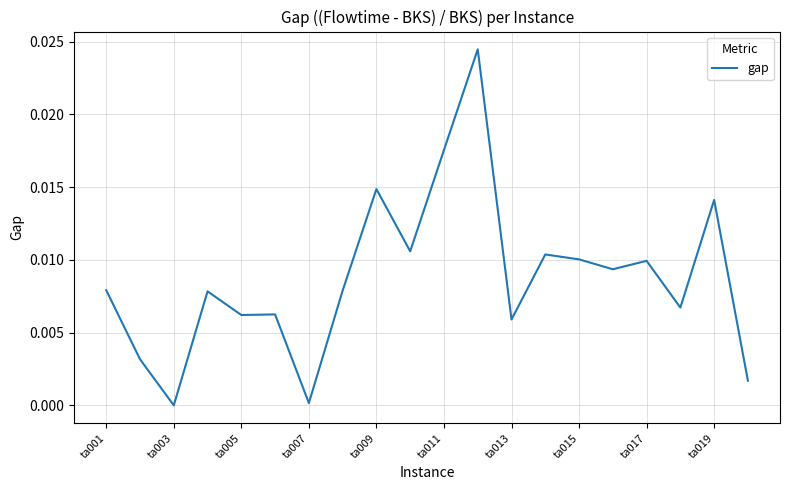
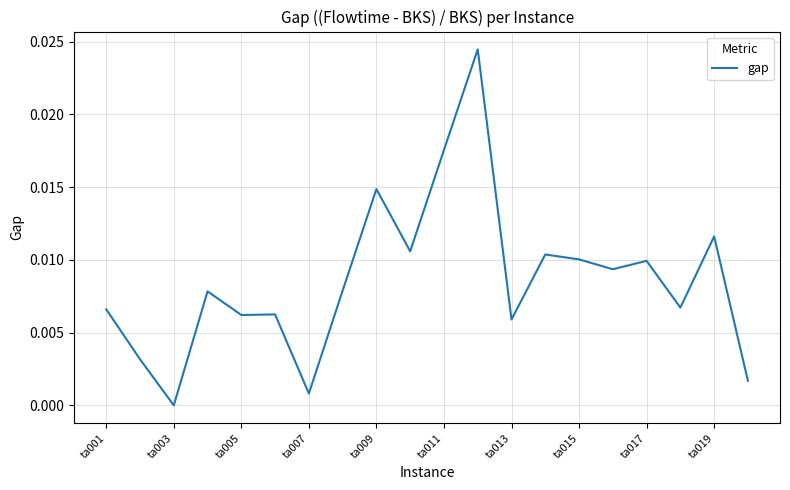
ta001: 0.0079 -> 0.0066
ta007: 0.0002 -> 0.0008
ta019: 0.0141 -> 0.0116
